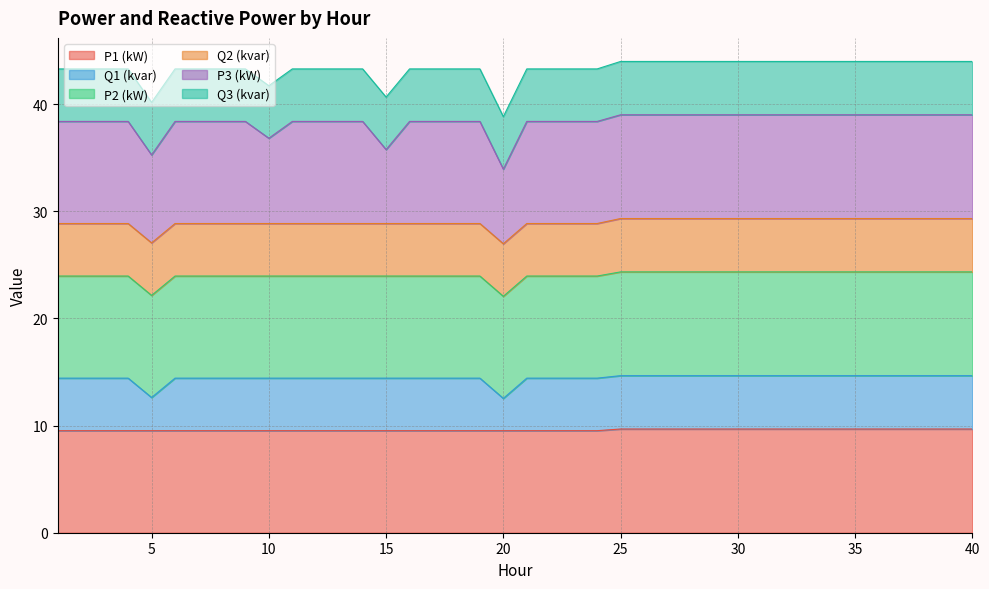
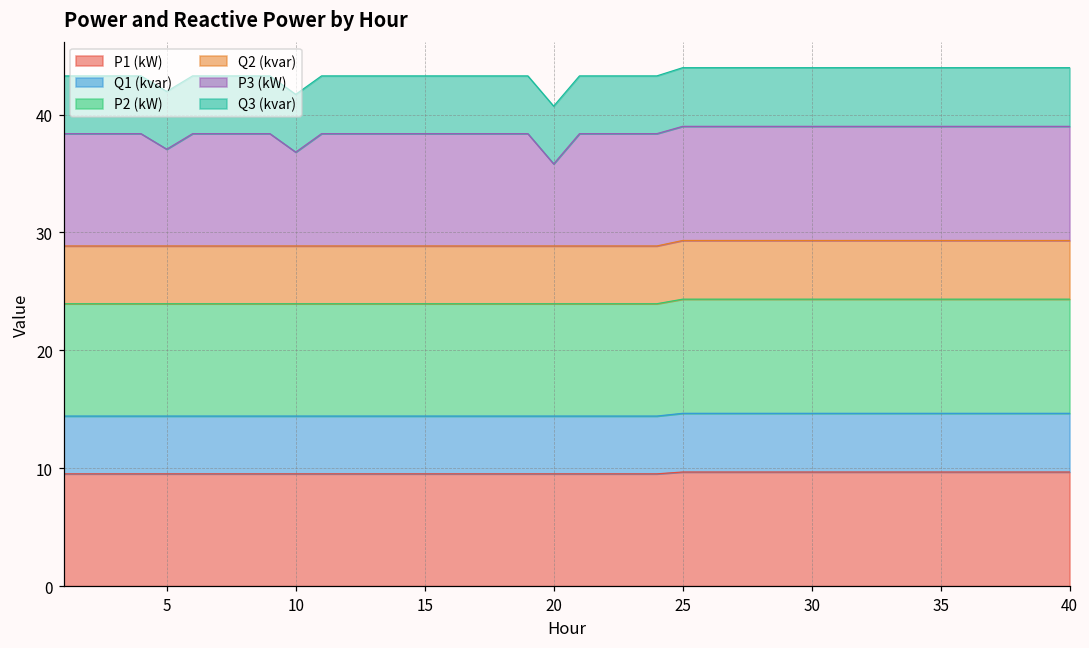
Q1 (kvar), 5: 3.1 -> 4.9
P3 (kW), 15: 6.9 -> 9.5
Q1 (kvar), 20: 3.0 -> 4.9
